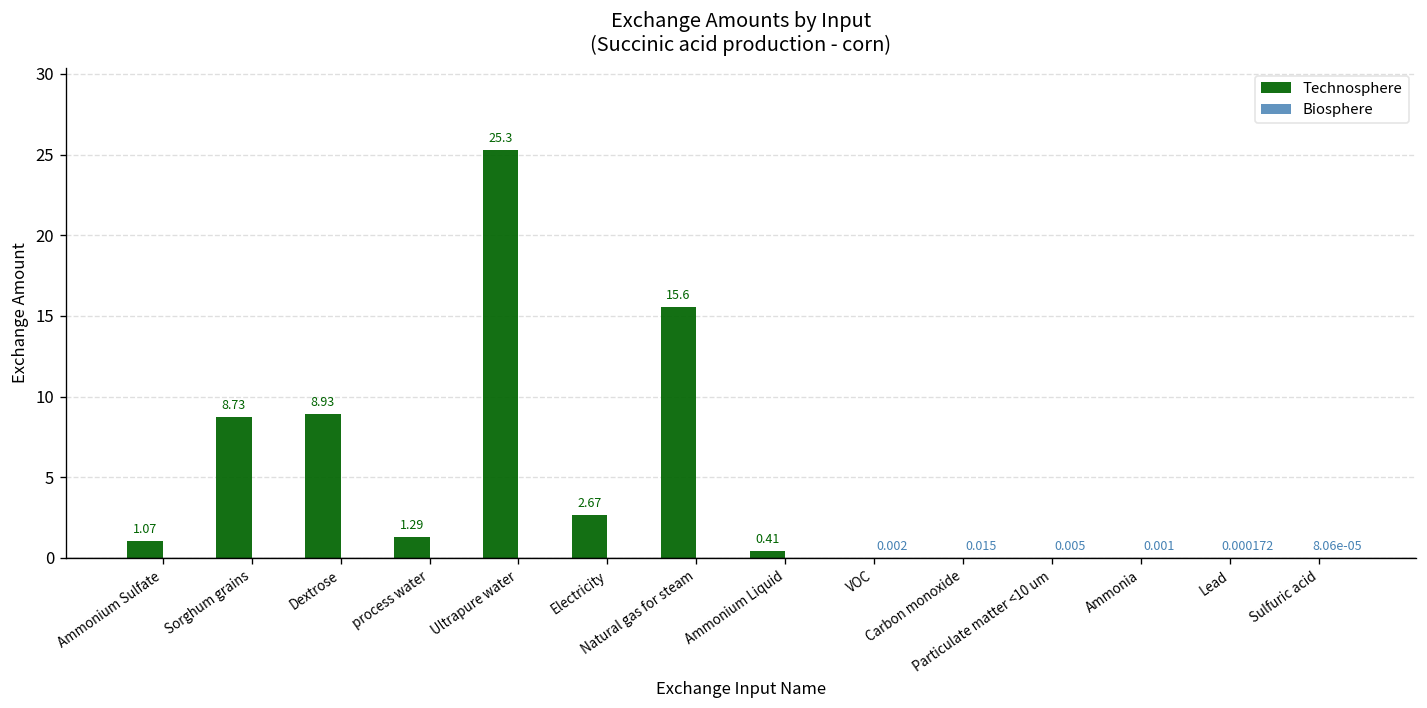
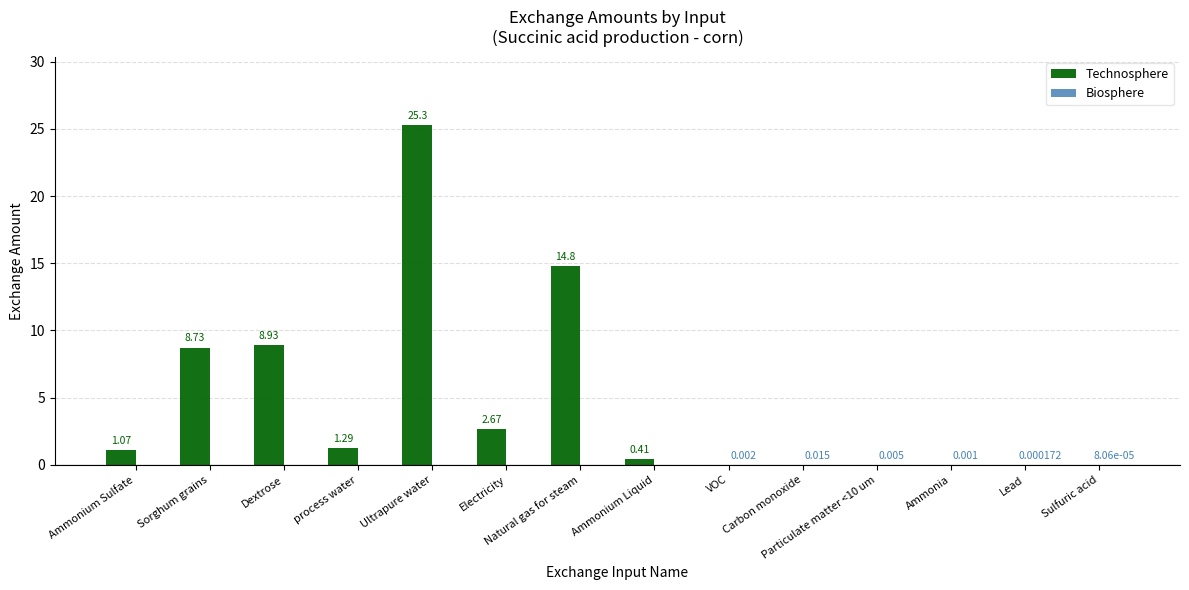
Technosphere, Natural gas for steam: 15.6 -> 14.8
